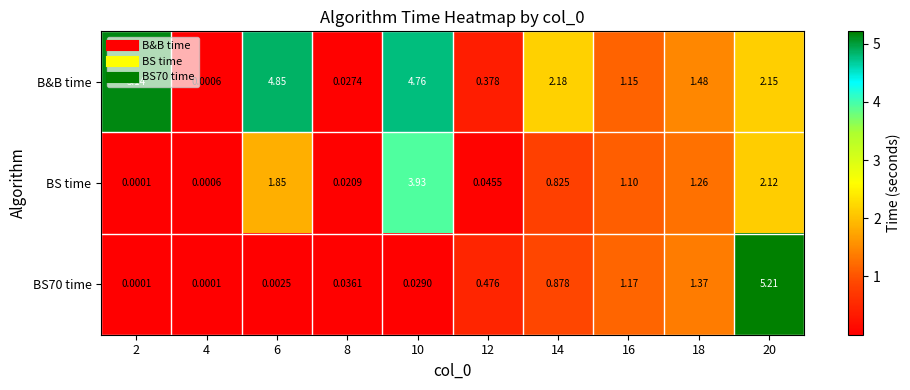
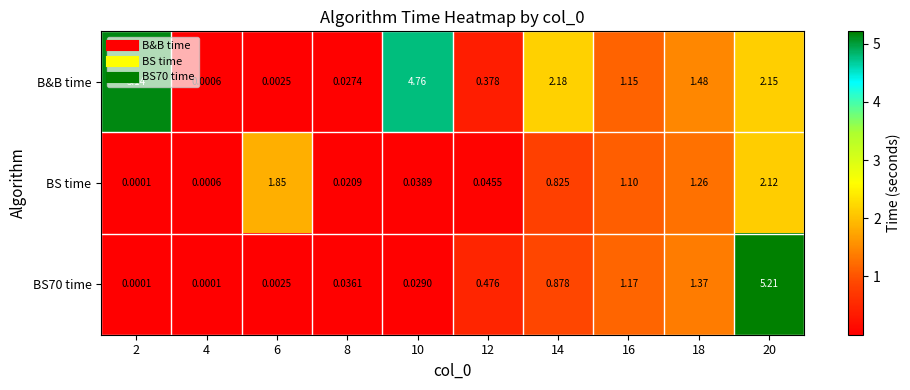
B&B time, 6: 4.85 -> 0.0025
BS time, 10: 3.93 -> 0.0389
